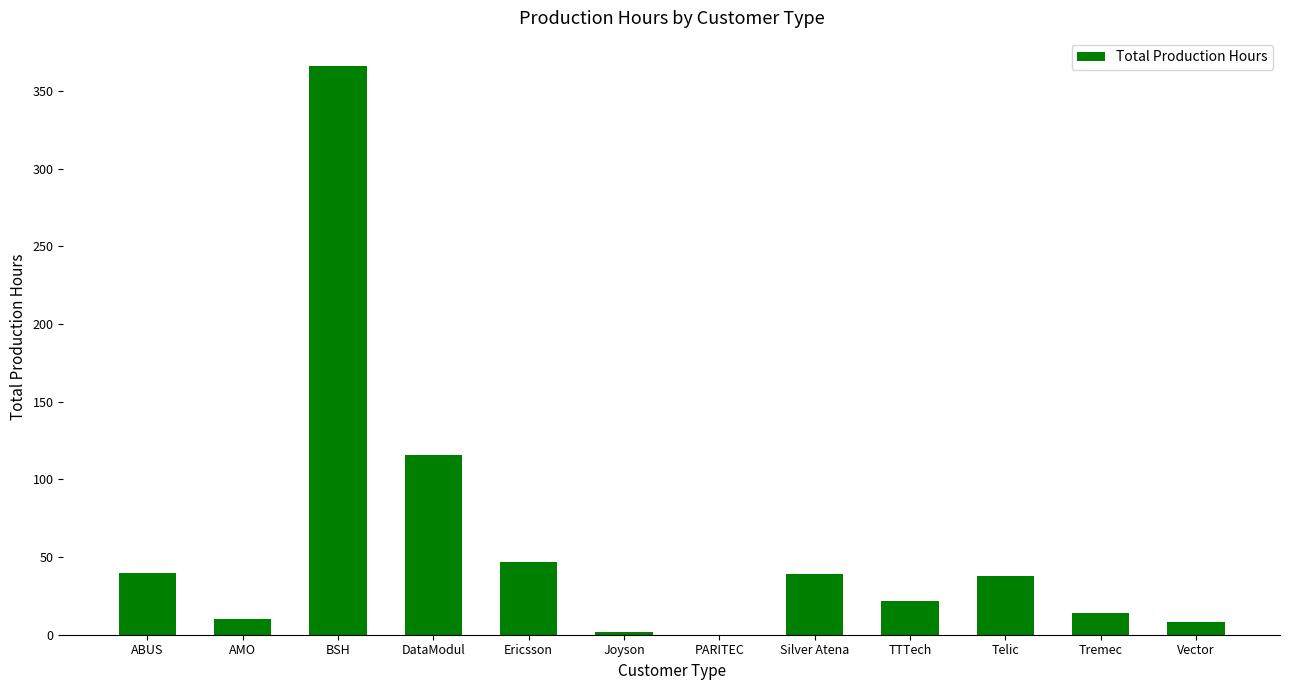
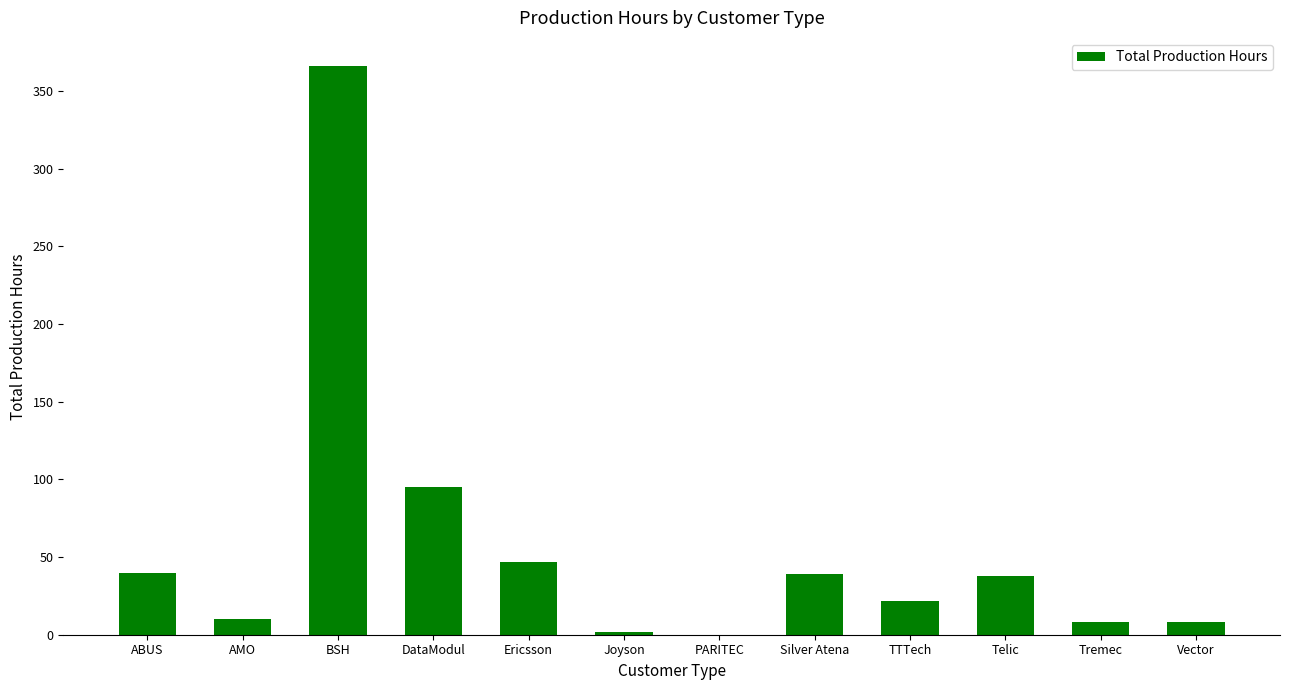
DataModul: 116 -> 95
Tremec: 14 -> 8
